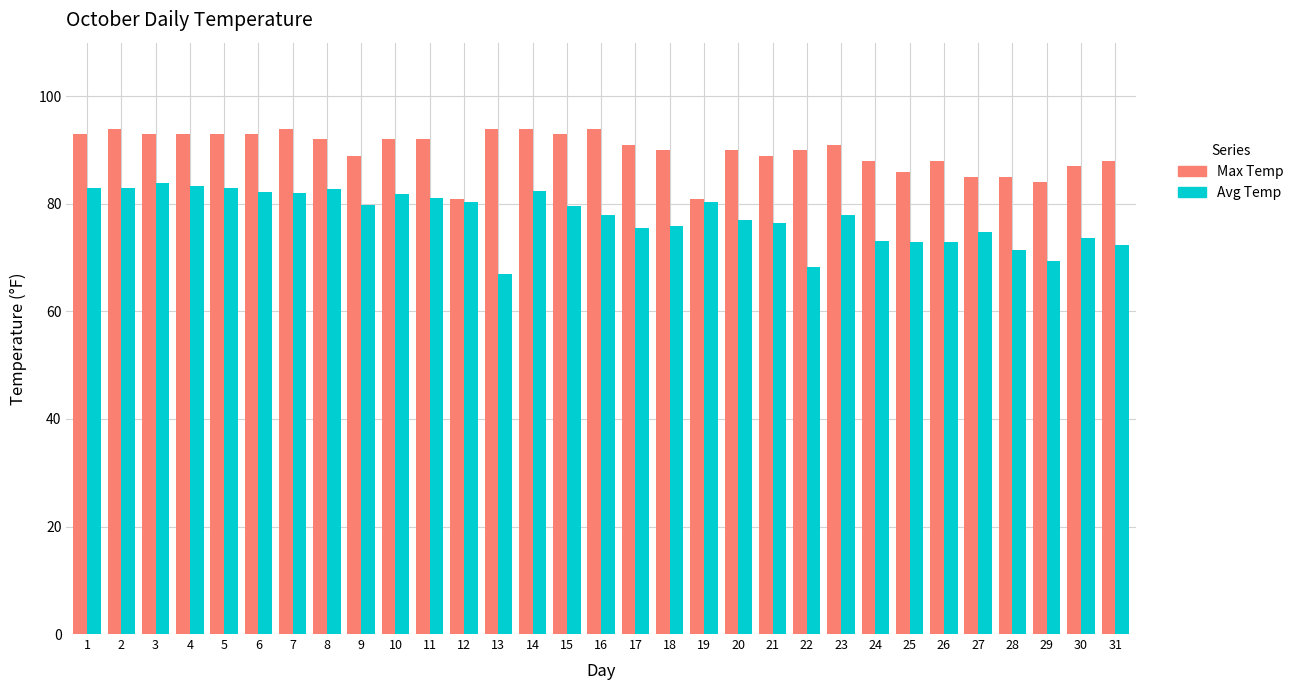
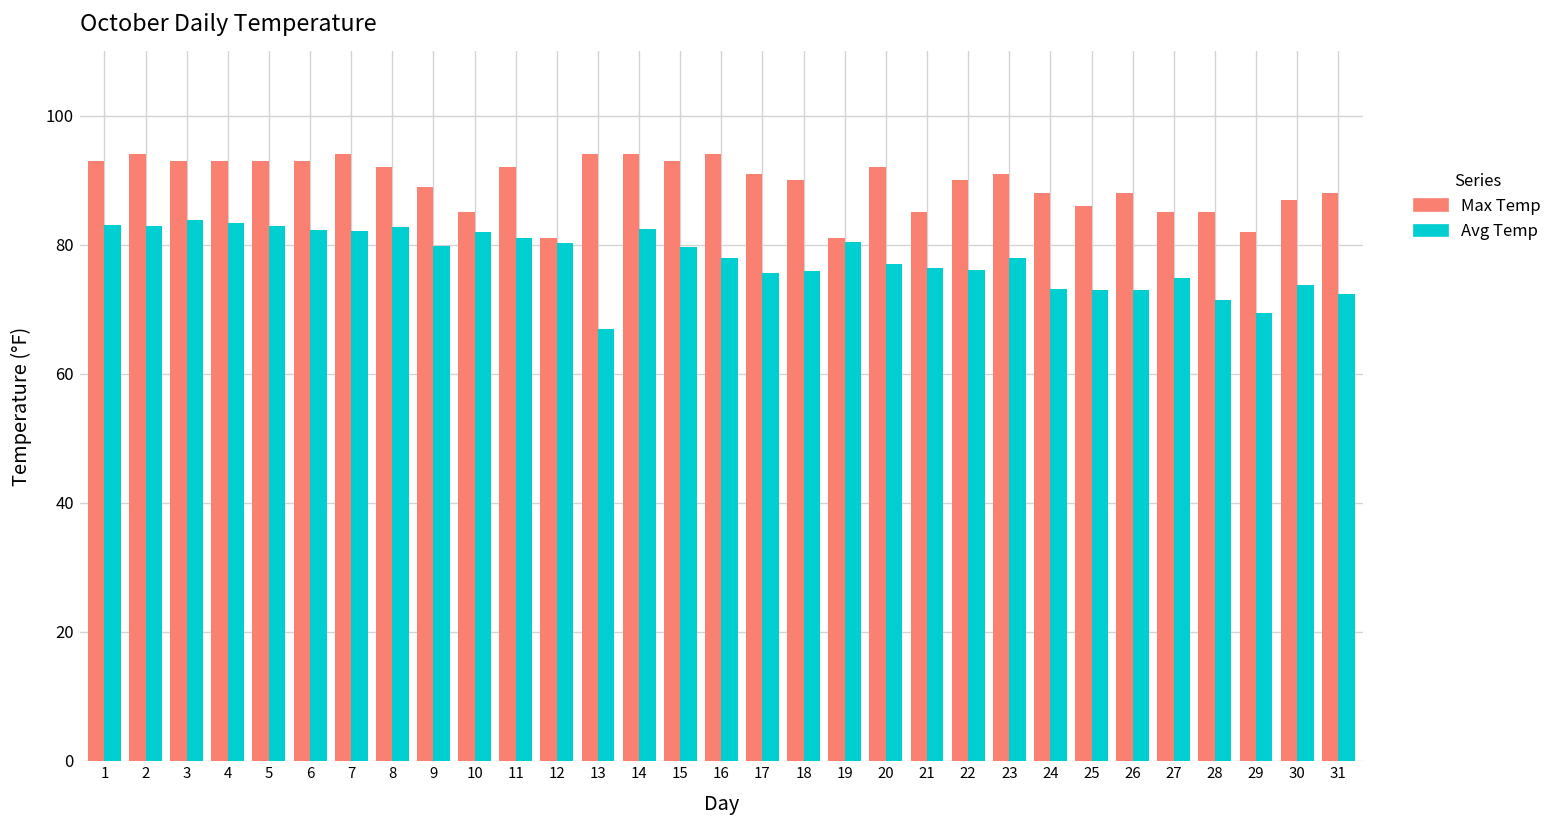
Max Temp, 10: 92 -> 85
Max Temp, 20: 90 -> 92
Max Temp, 21: 89 -> 85
Avg Temp, 22: 68 -> 76
Max Temp, 29: 84 -> 82
